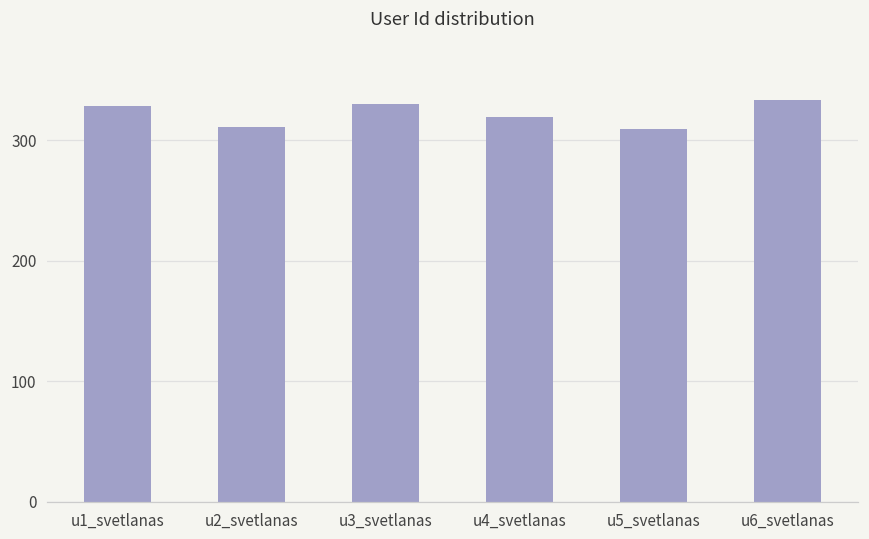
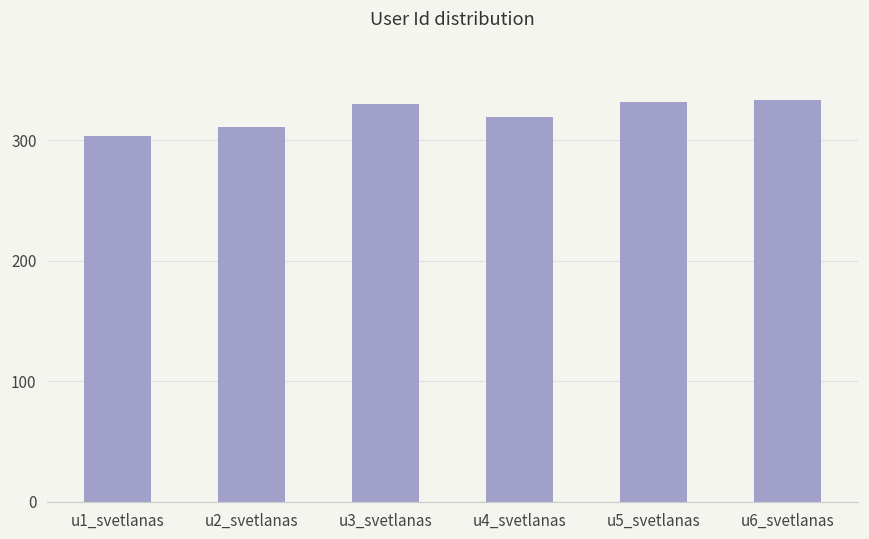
u1_svetlanas: 328 -> 303
u5_svetlanas: 309 -> 332
